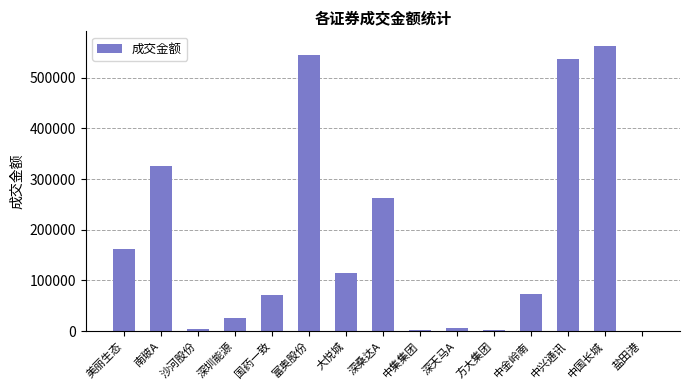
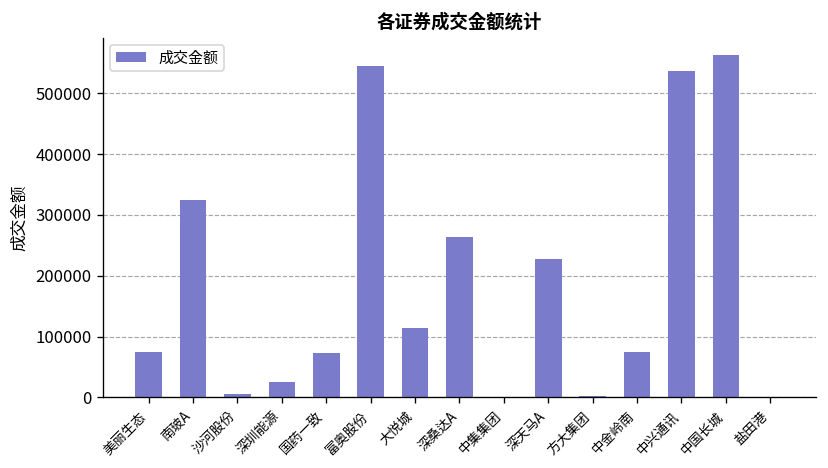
美丽生态: 160000 -> 70000
深天马A: 10000 -> 230000
